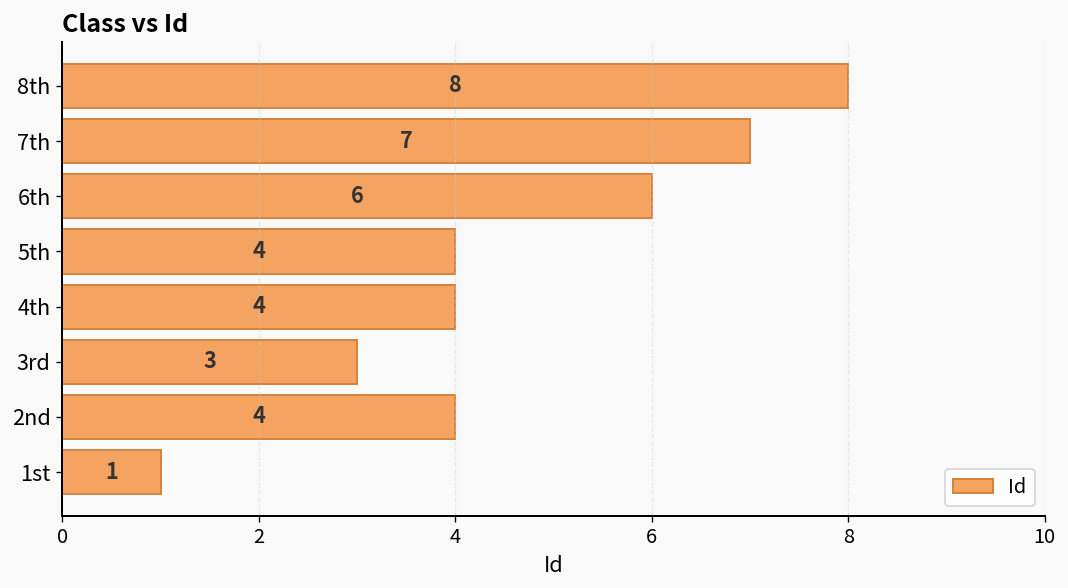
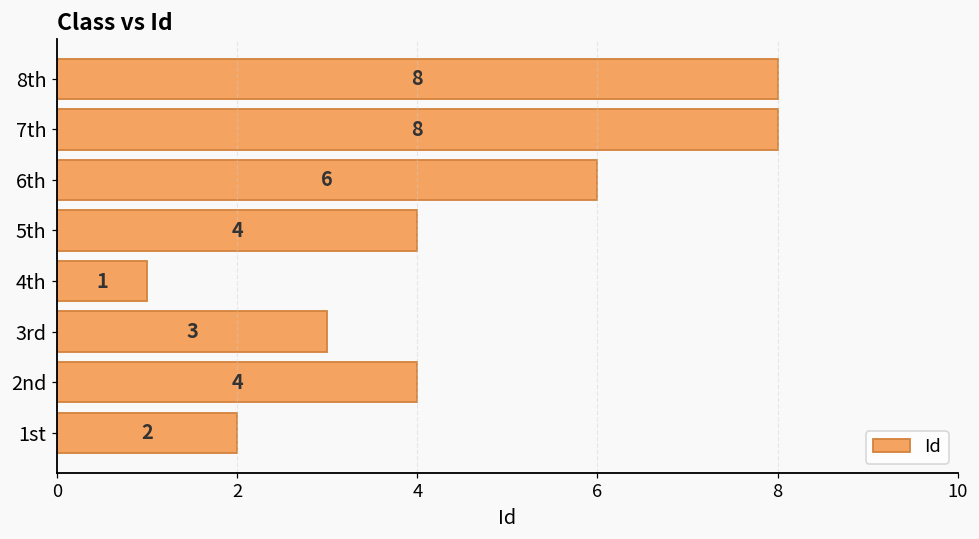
7th: 7 -> 8
4th: 4 -> 1
1st: 1 -> 2
